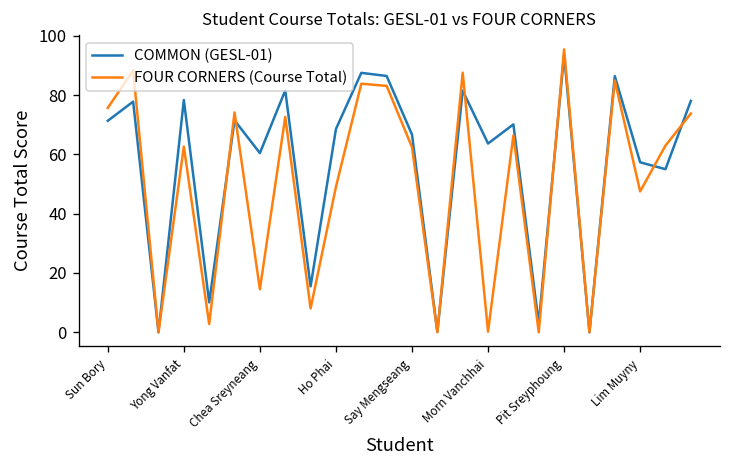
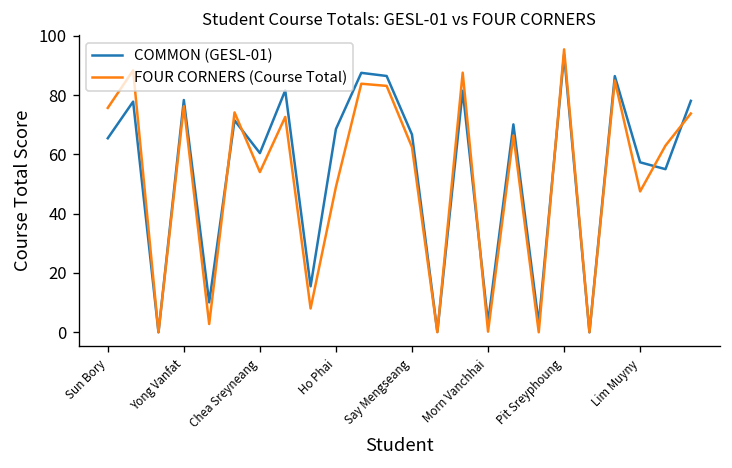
COMMON (GESL-01), Sun Bory: 71 -> 65
FOUR CORNERS (Course Total), Yong Vanfat: 63 -> 76
FOUR CORNERS (Course Total), Chea Sreyneang: 15 -> 54
COMMON (GESL-01), Morn Vanchhai: 64 -> 3
